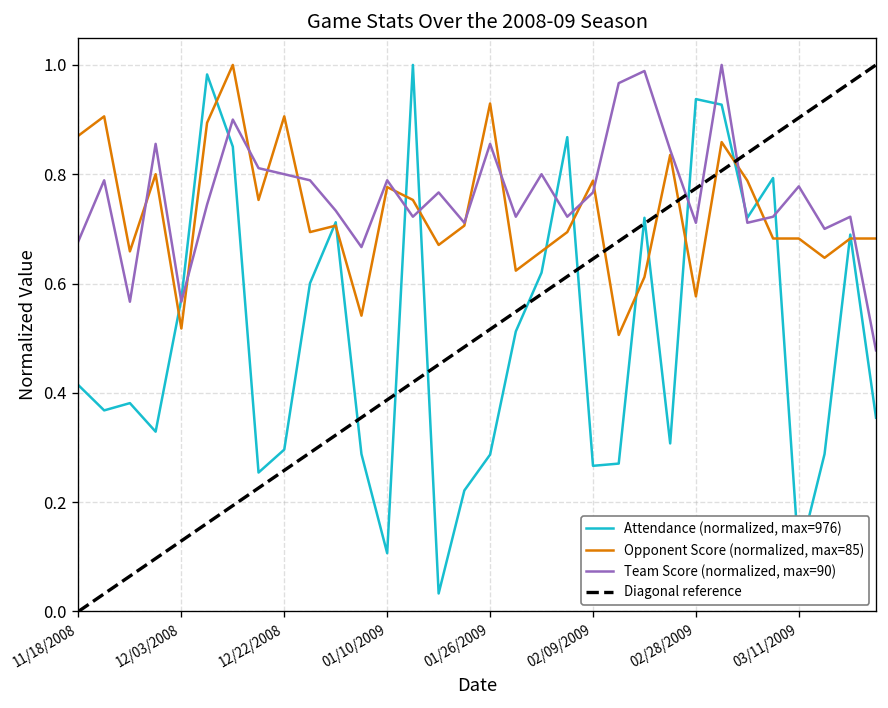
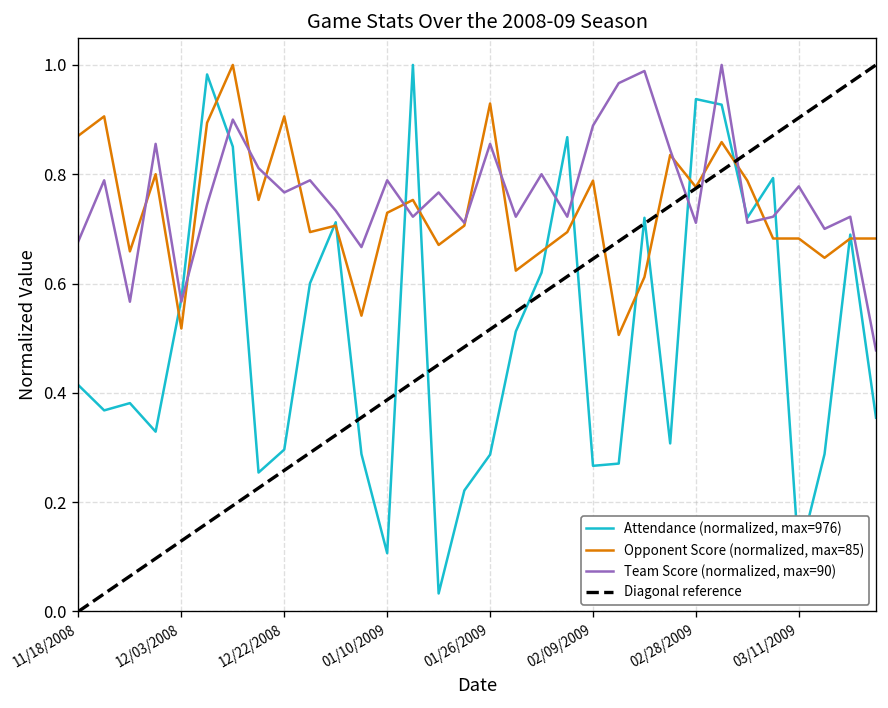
Team Score (normalized, max=90), 12/22/2008: 0.80 -> 0.77
Opponent Score (normalized, max=85), 01/10/2009: 0.78 -> 0.73
Team Score (normalized, max=90), 02/09/2009: 0.77 -> 0.89
Opponent Score (normalized, max=85), 02/28/2009: 0.58 -> 0.78
